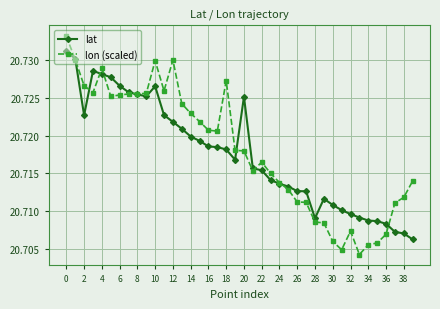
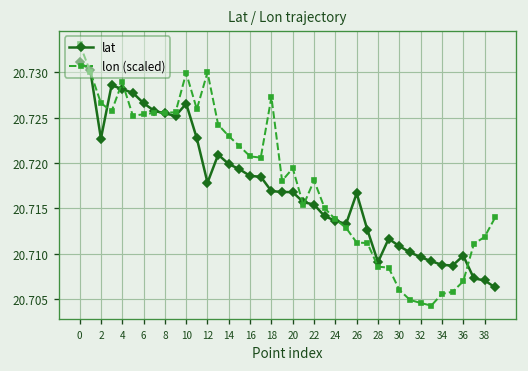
lat, 12: 20.722 -> 20.718
lat, 18: 20.718 -> 20.717
lat, 20: 20.725 -> 20.717
lon (scaled), 20: 20.718 -> 20.719
lon (scaled), 22: 20.717 -> 20.718
lat, 26: 20.713 -> 20.717
lon (scaled), 32: 20.707 -> 20.705
lat, 36: 20.708 -> 20.710
